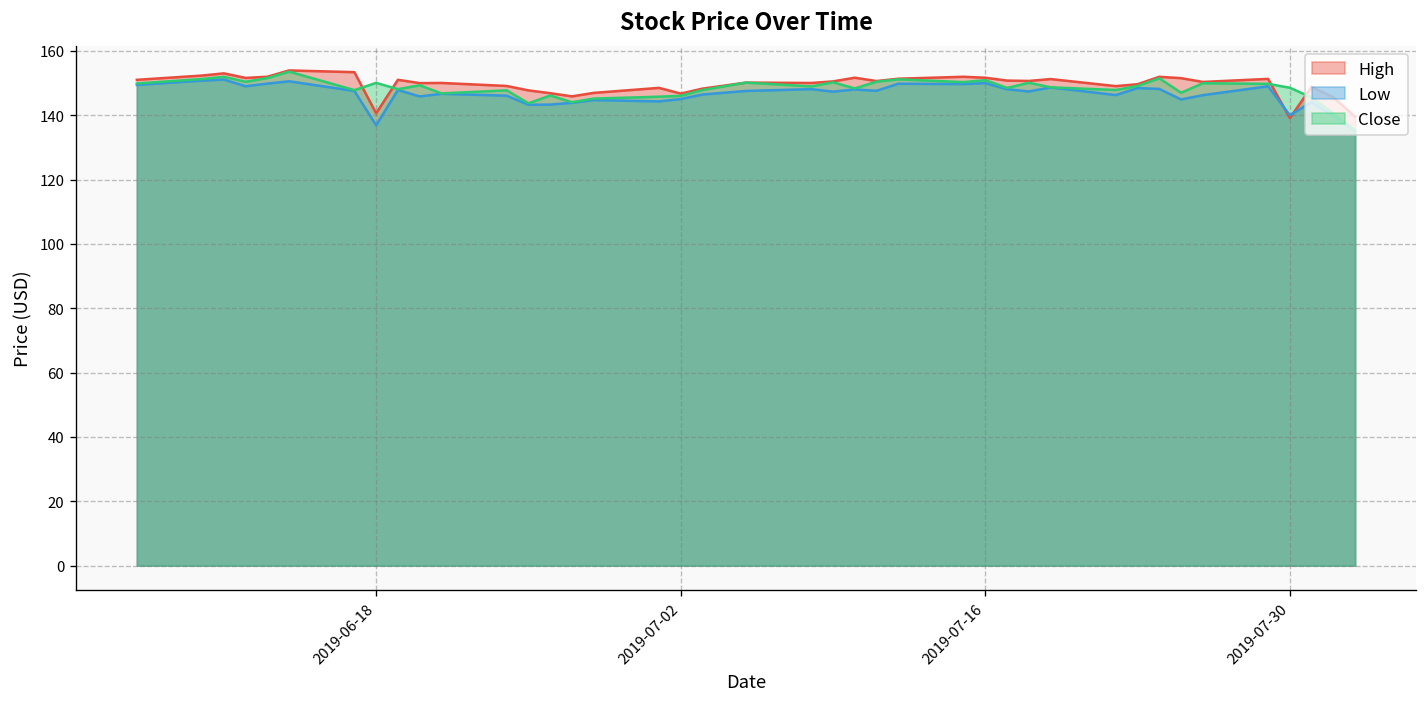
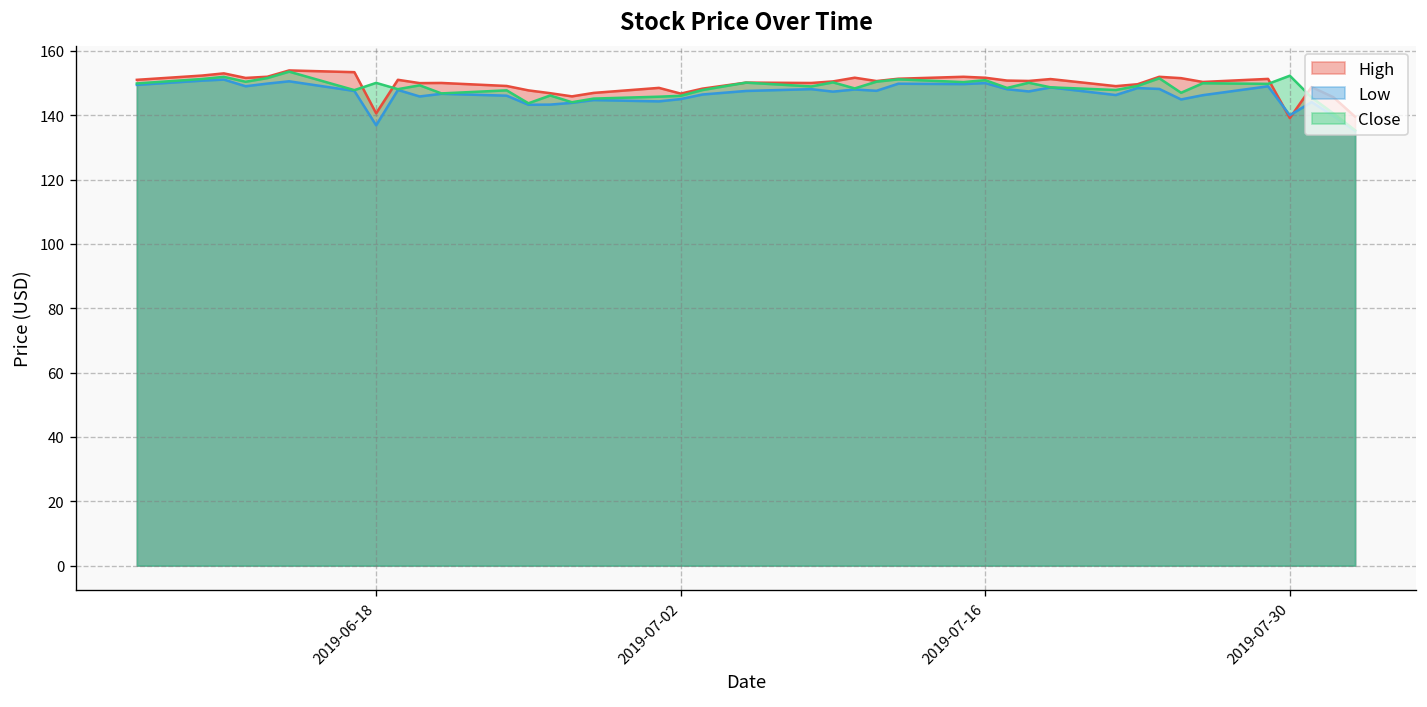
Close, 2019-07-30: 149 -> 152
